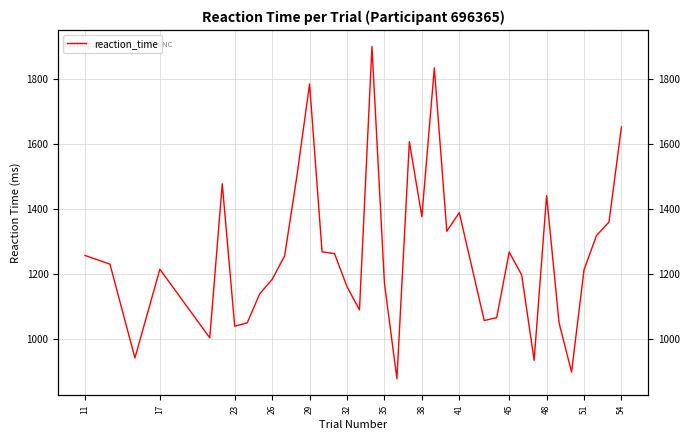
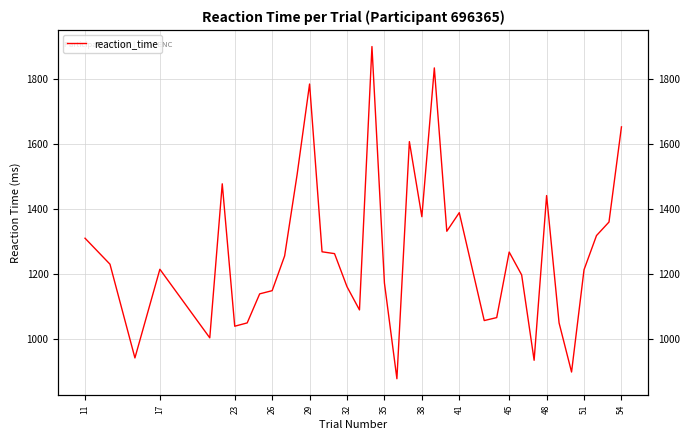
11: 1260 -> 1310
26: 1180 -> 1150
